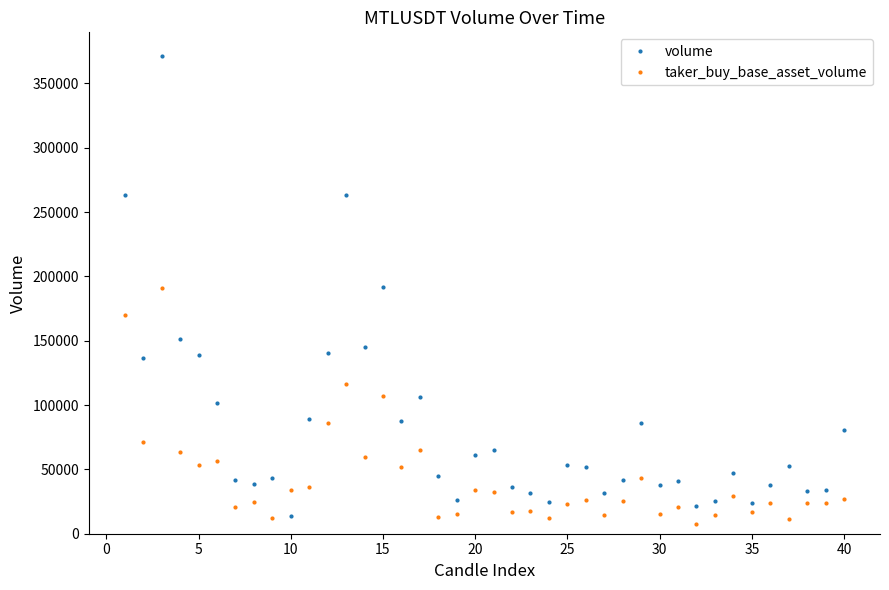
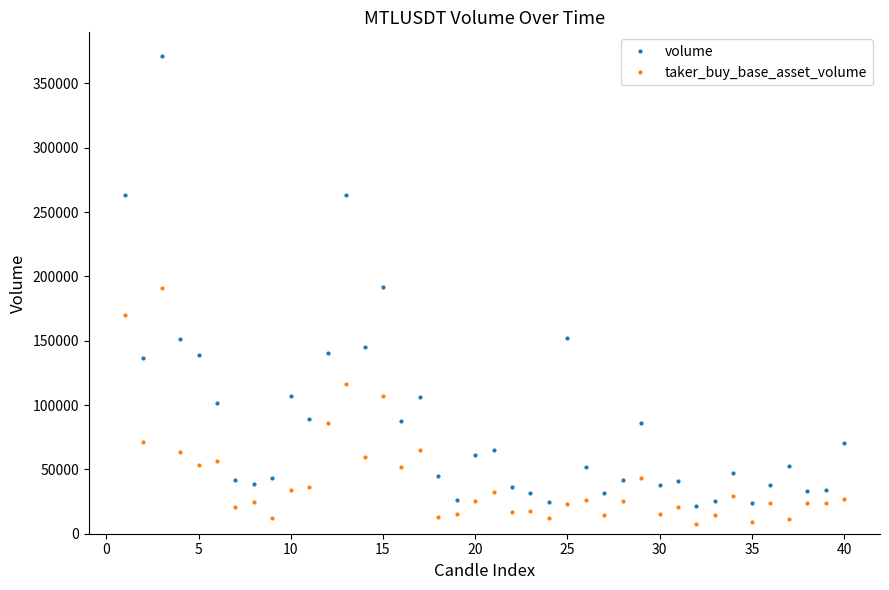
volume, 10: 13000 -> 107000
taker_buy_base_asset_volume, 20: 34000 -> 25000
volume, 25: 53000 -> 152000
taker_buy_base_asset_volume, 35: 17000 -> 9000
volume, 40: 80000 -> 70000
